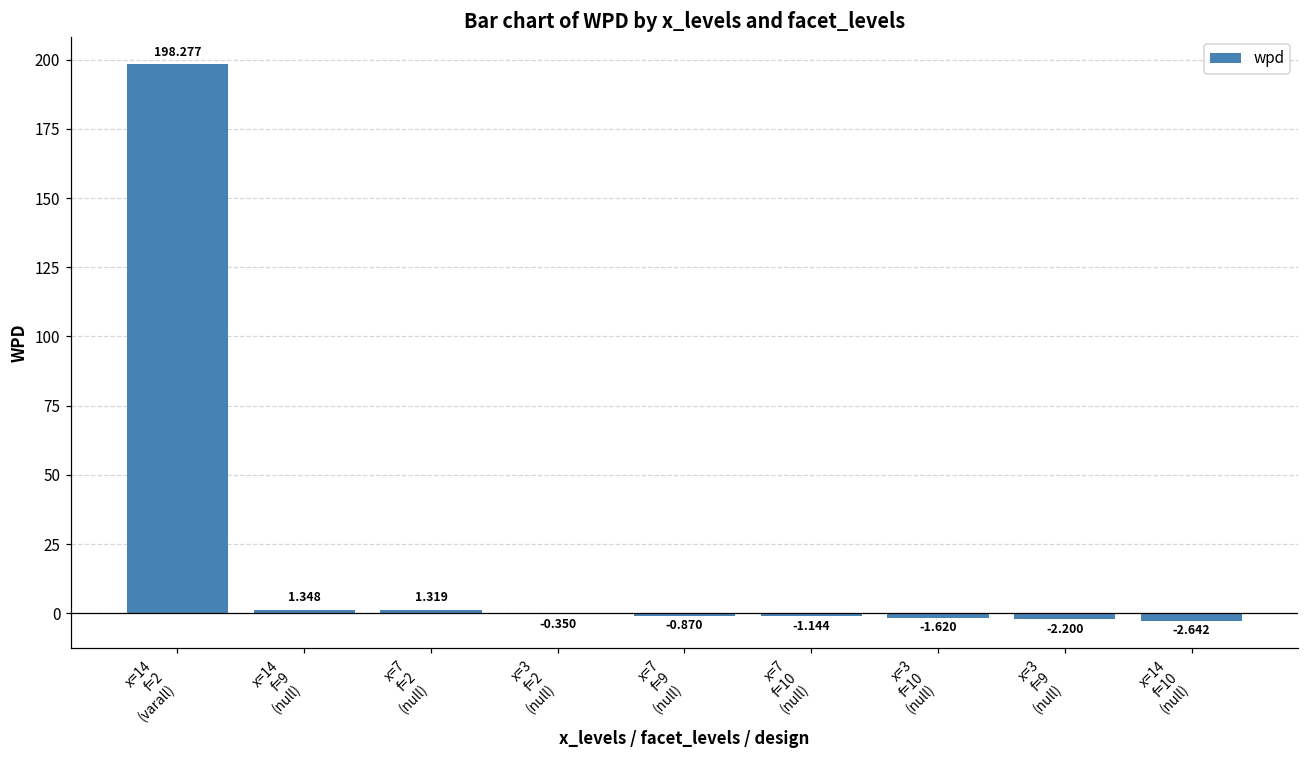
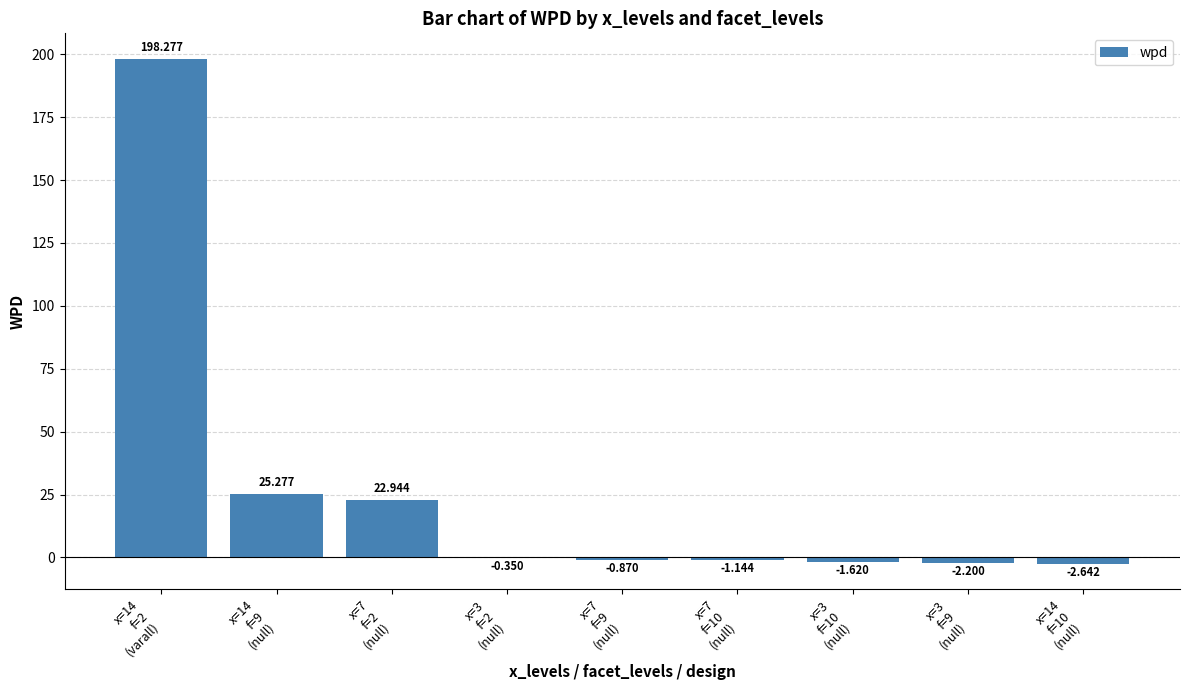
x=14 f=9 (null): 1.348 -> 25.277
x=7 f=2 (null): 1.319 -> 22.944
